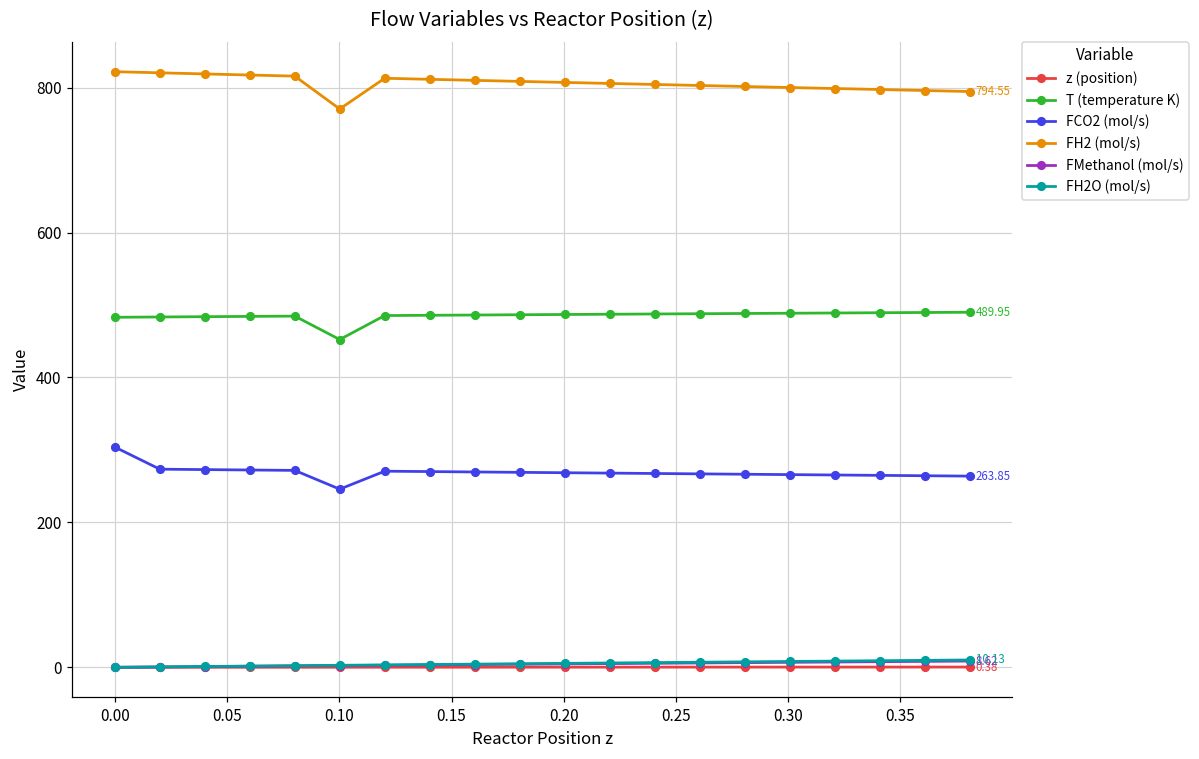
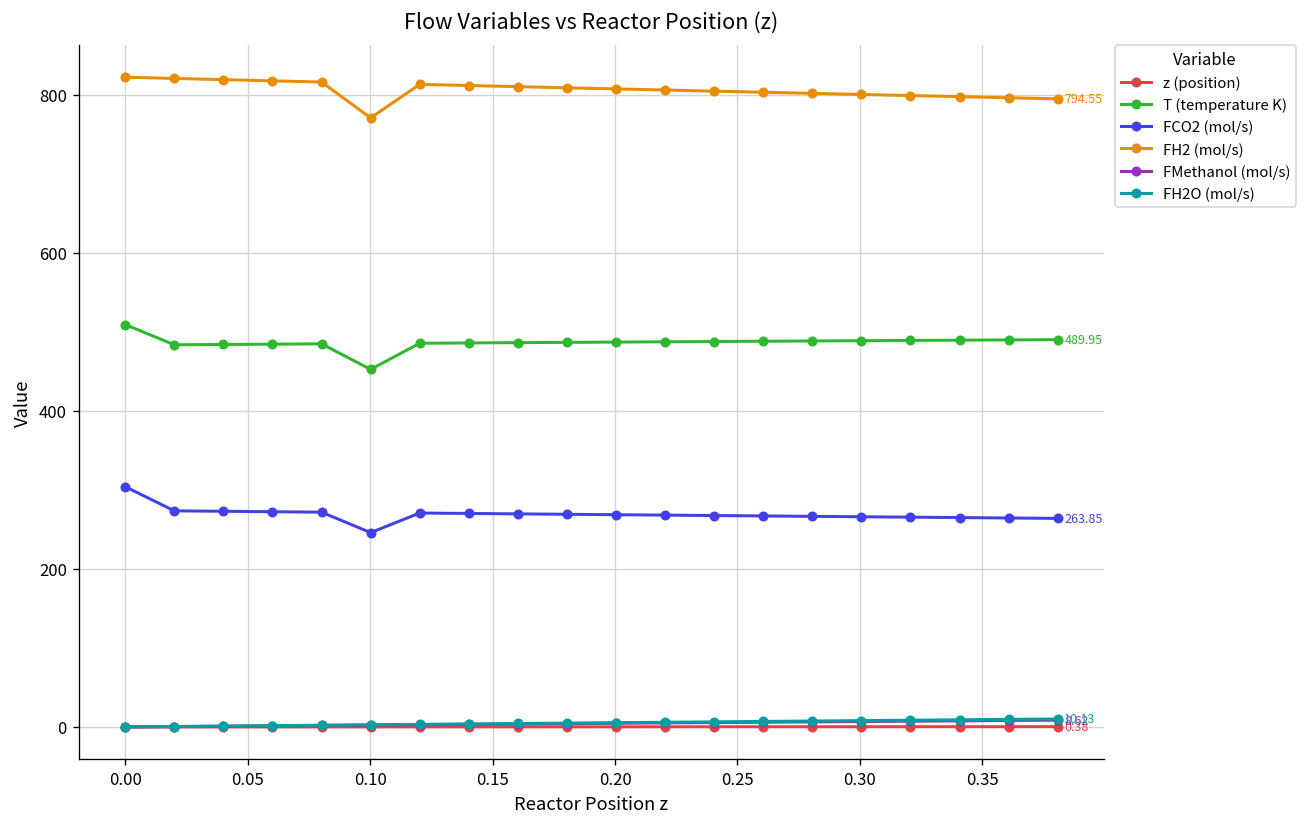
T (temperature K), 0.00: 480 -> 510
